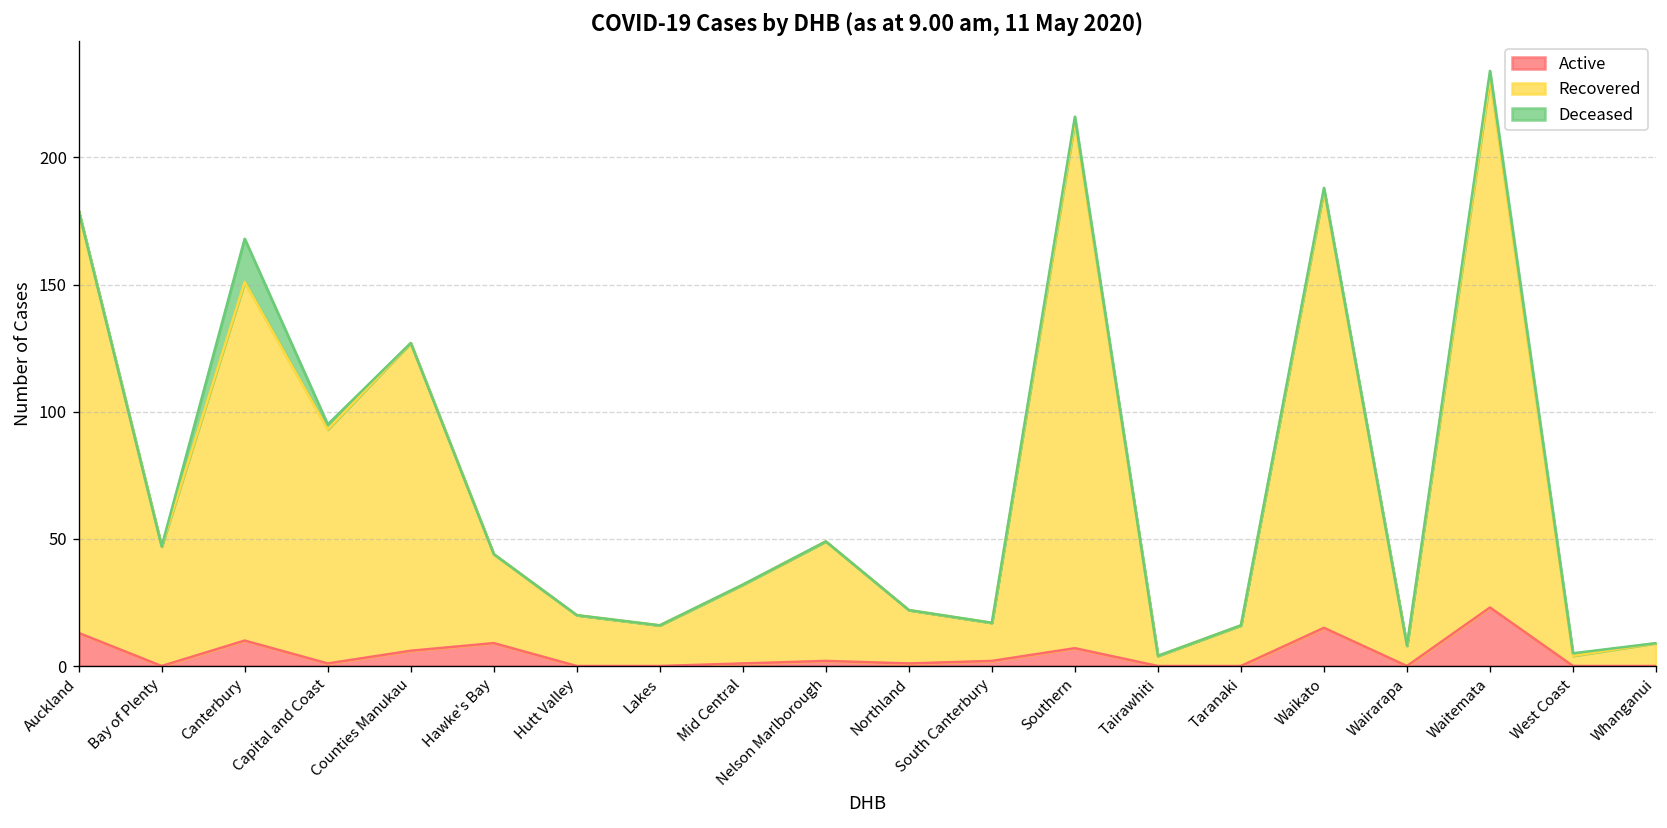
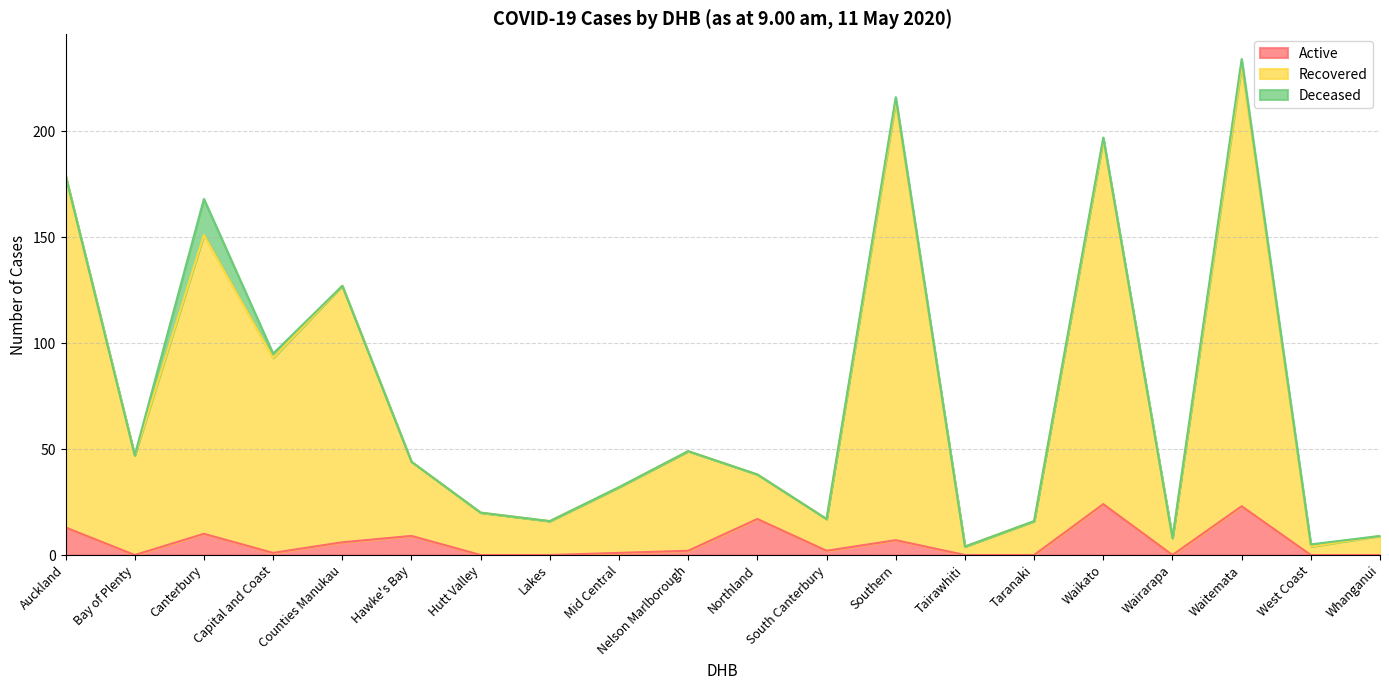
Active, Northland: 1 -> 17
Active, Waikato: 15 -> 24
